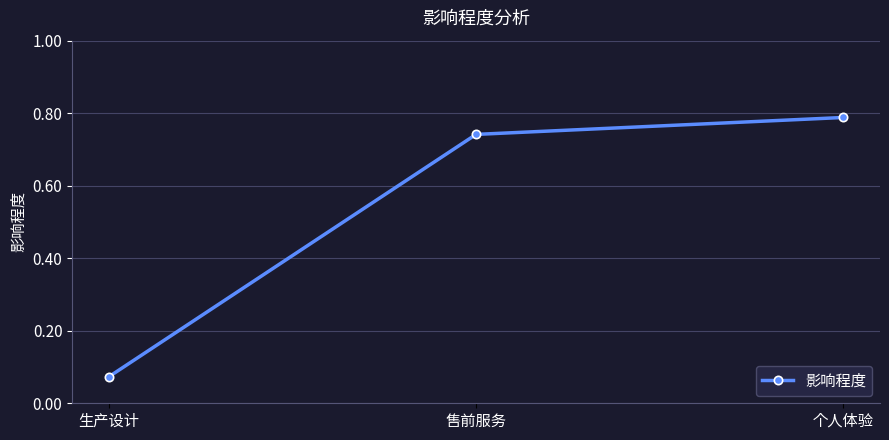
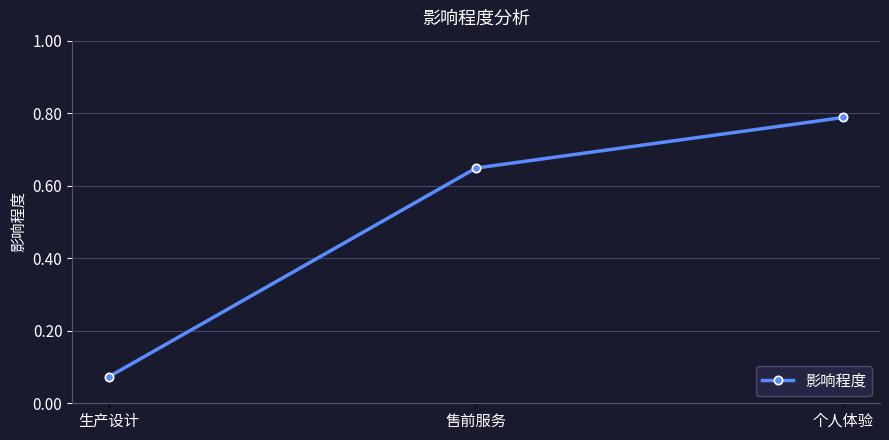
售前服务: 0.74 -> 0.65
